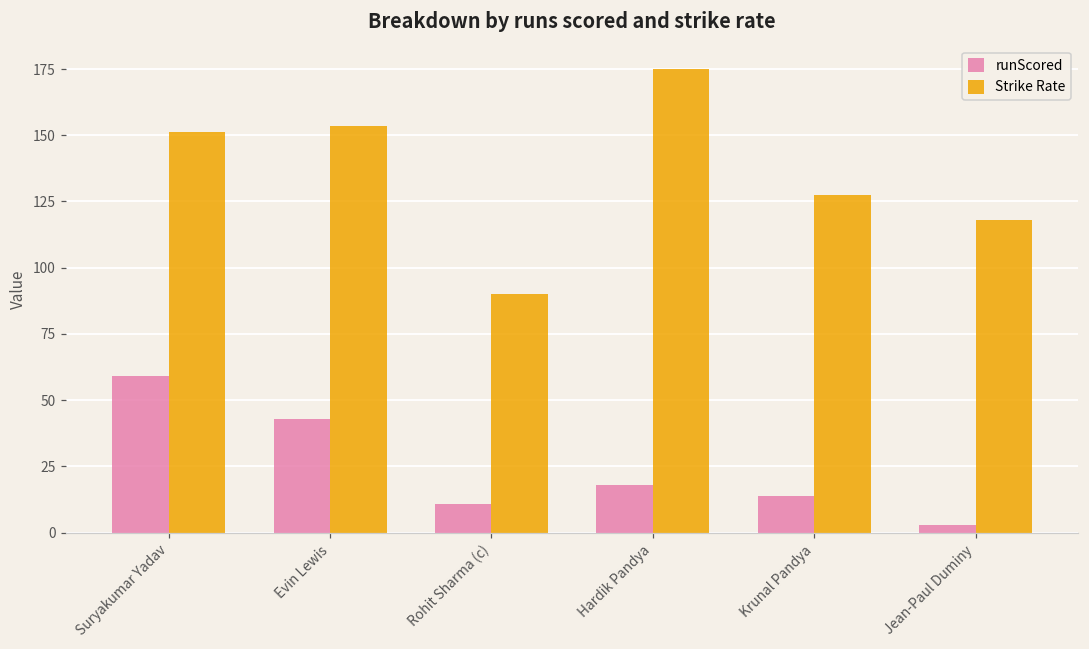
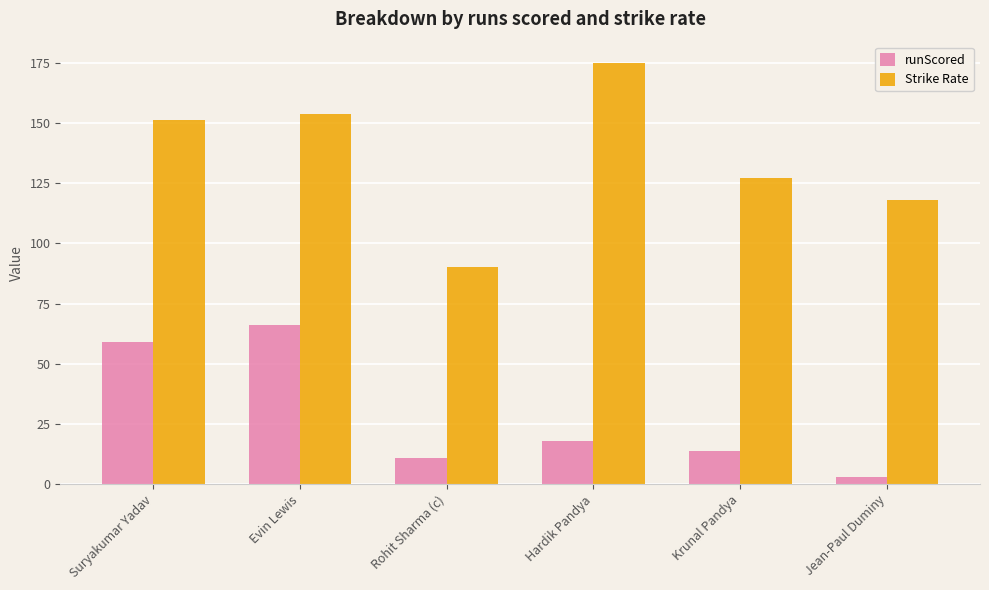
runScored, Evin Lewis: 43 -> 66
